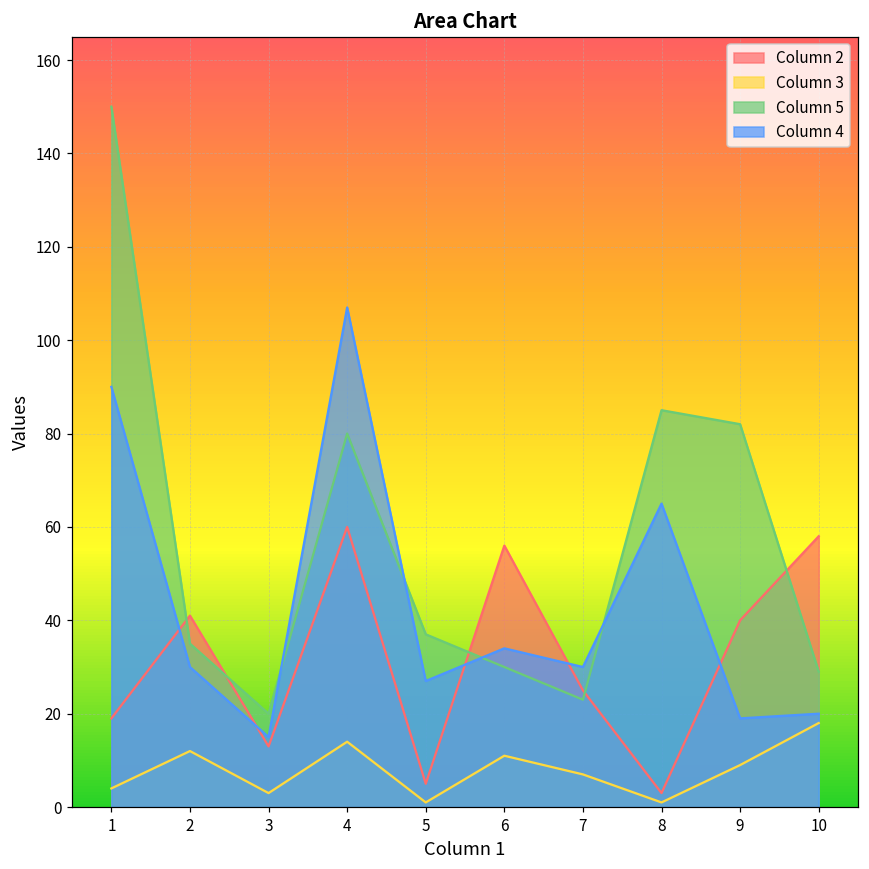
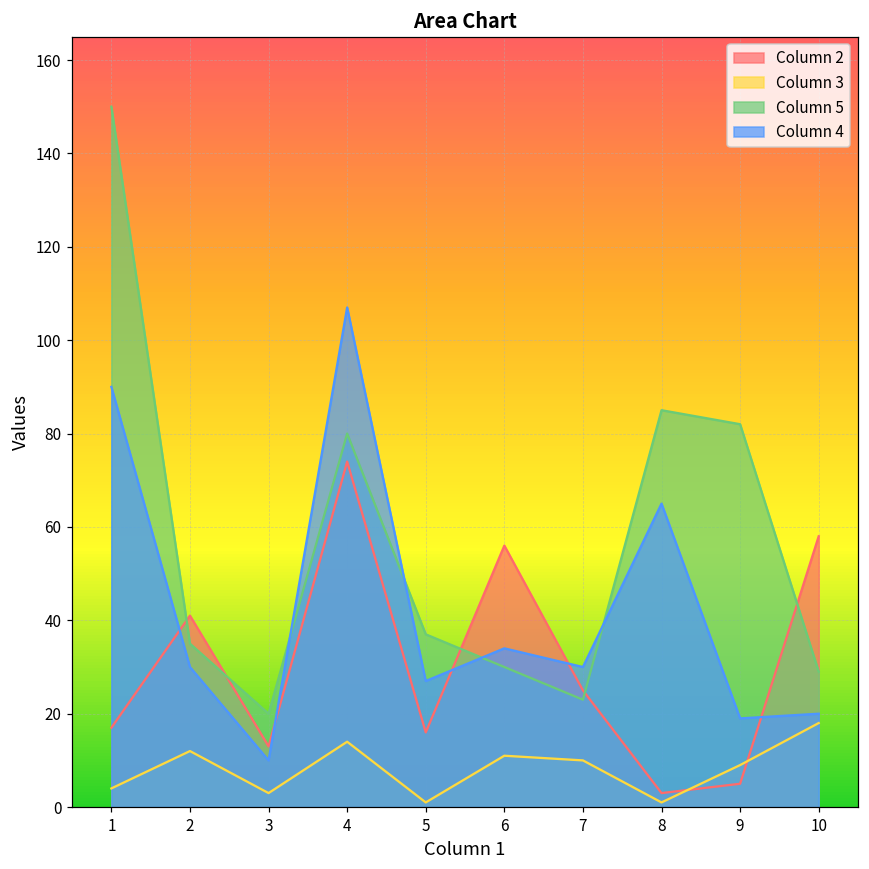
Column 2, 1: 19 -> 17
Column 4, 3: 15 -> 10
Column 2, 4: 60 -> 74
Column 2, 5: 5 -> 16
Column 3, 7: 7 -> 10
Column 2, 9: 40 -> 5
